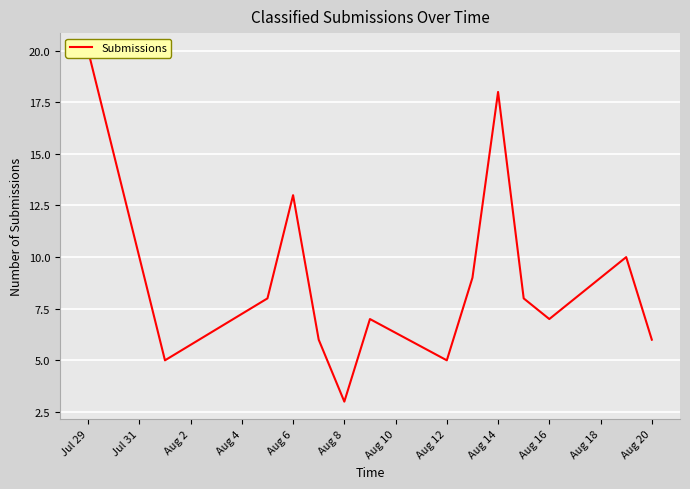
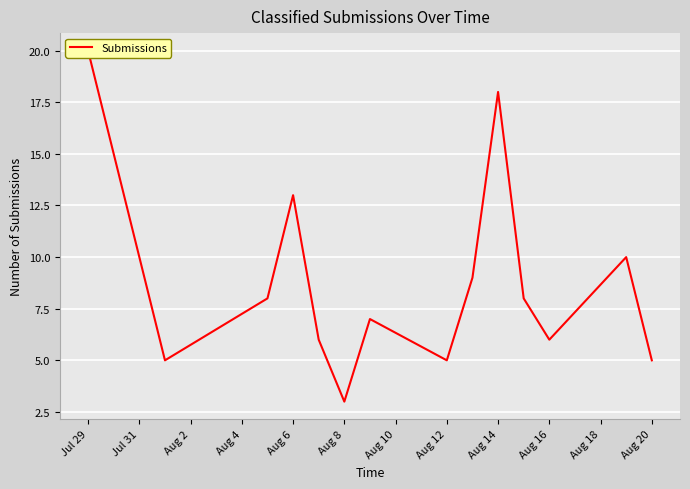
Aug 16: 7 -> 6
Aug 20: 6 -> 5
